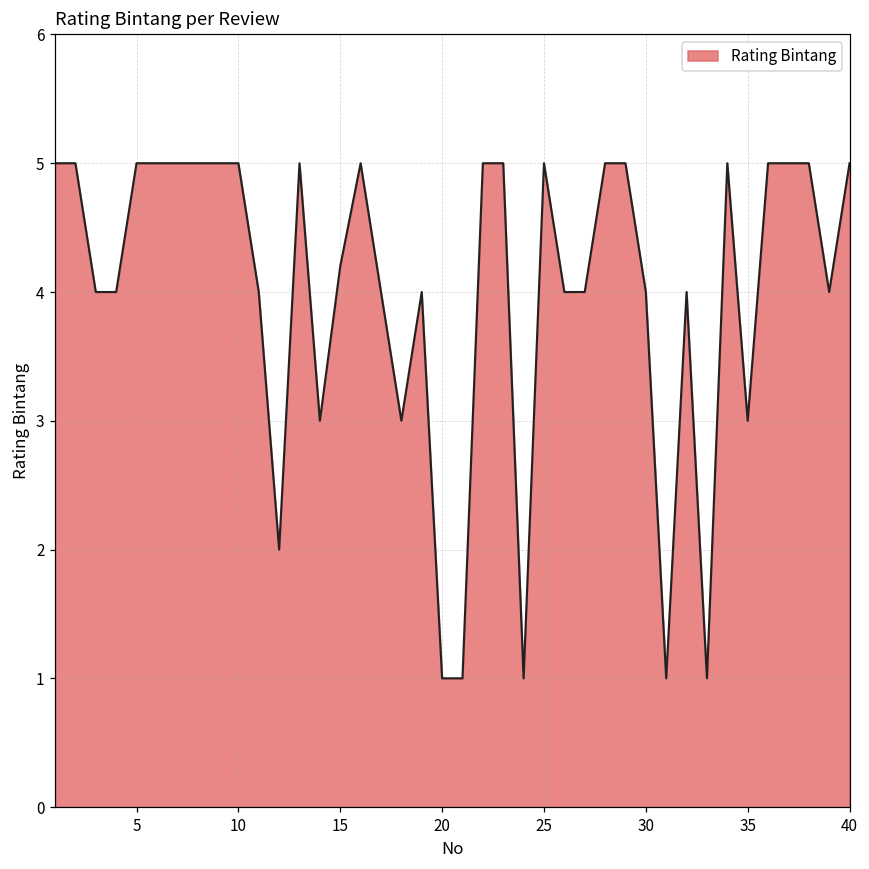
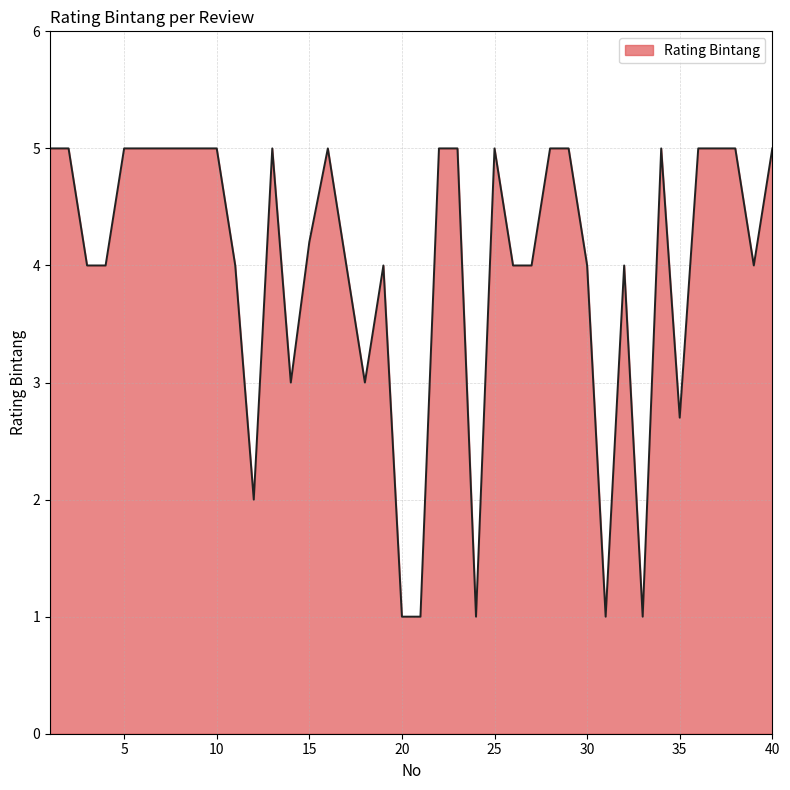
35: 3.0 -> 2.7
